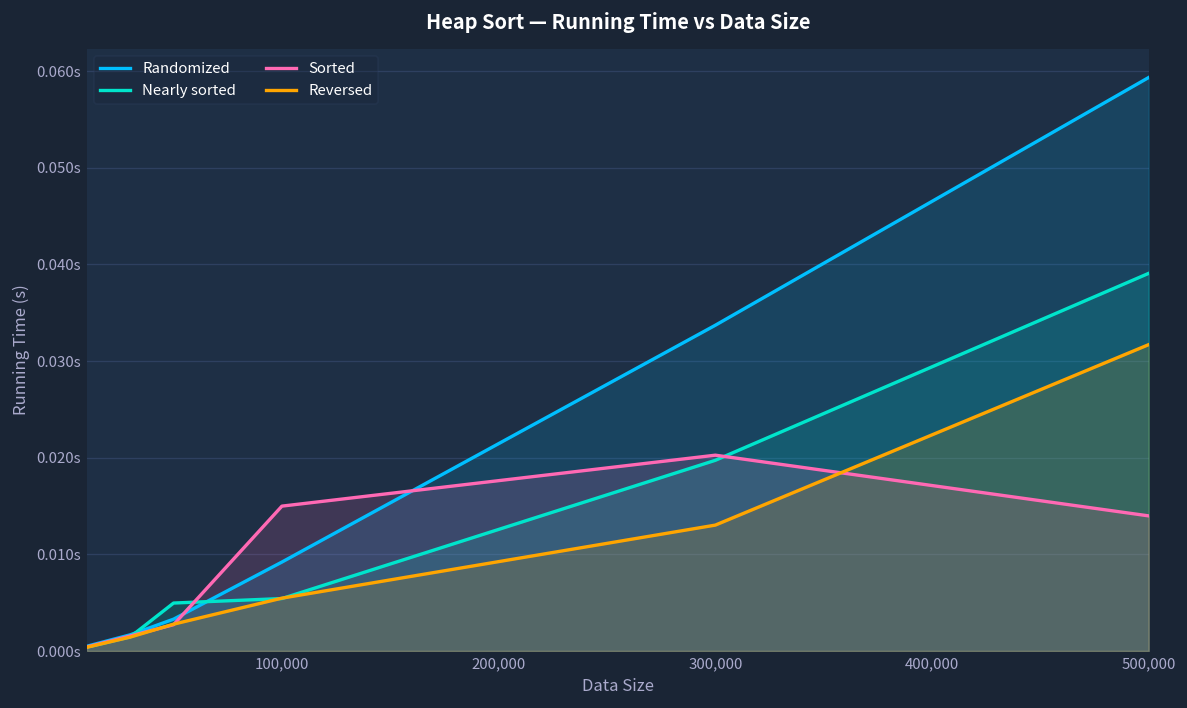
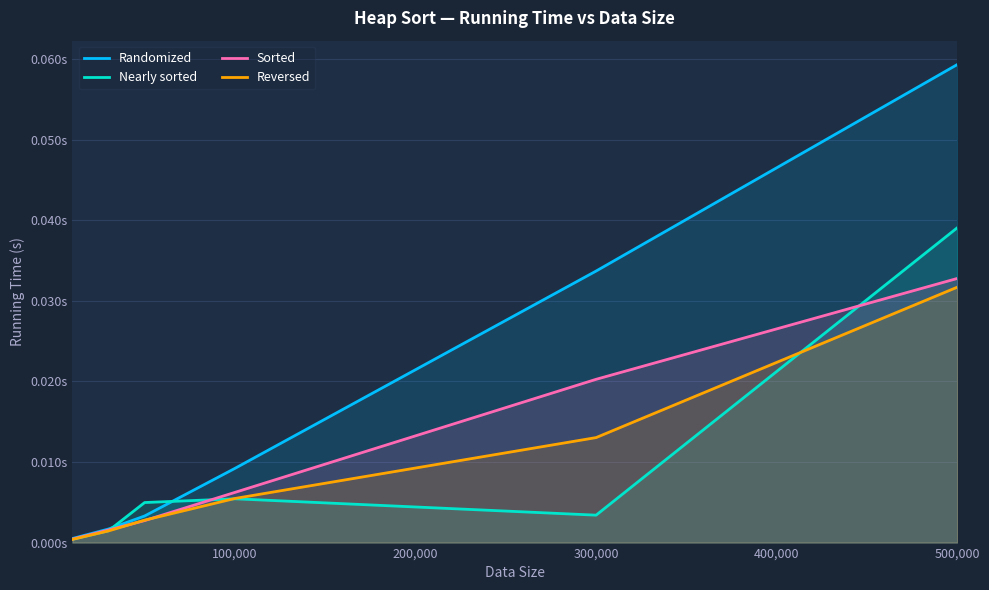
Sorted, 100,000: 0.015s -> 0.006s
Nearly sorted, 300,000: 0.020s -> 0.003s
Sorted, 500,000: 0.014s -> 0.033s
